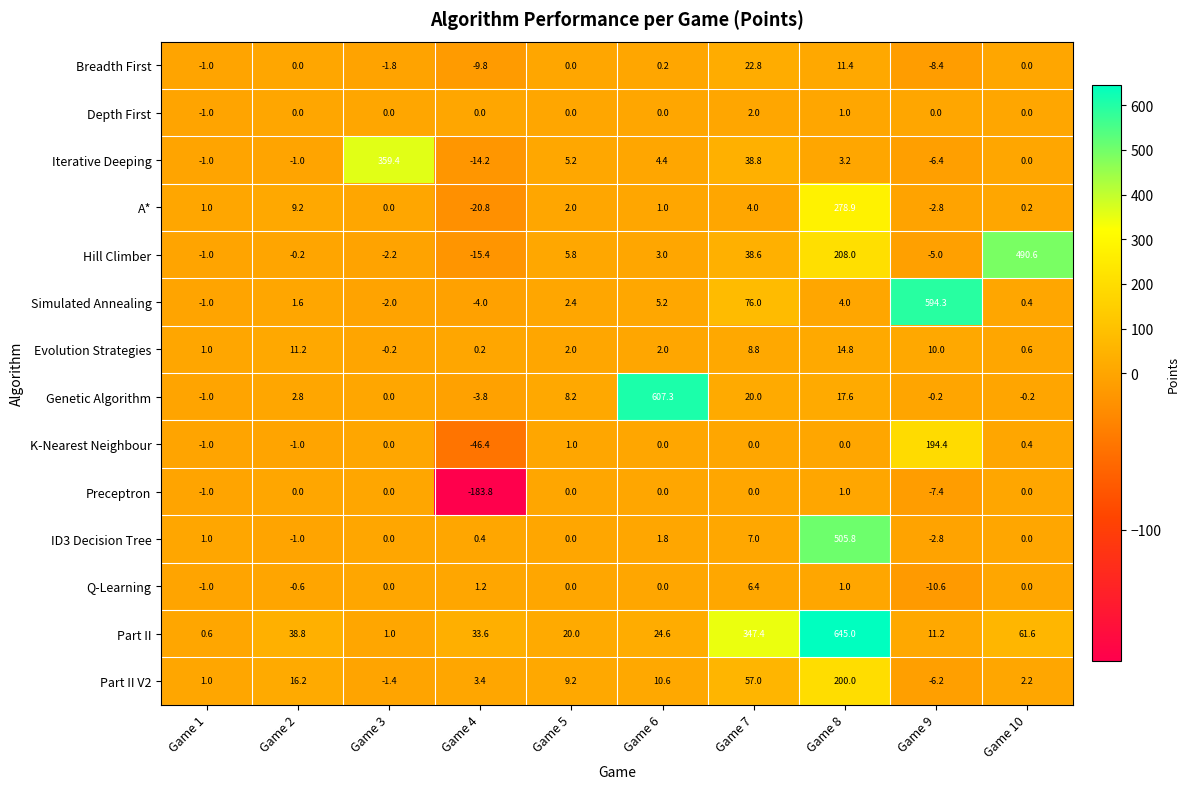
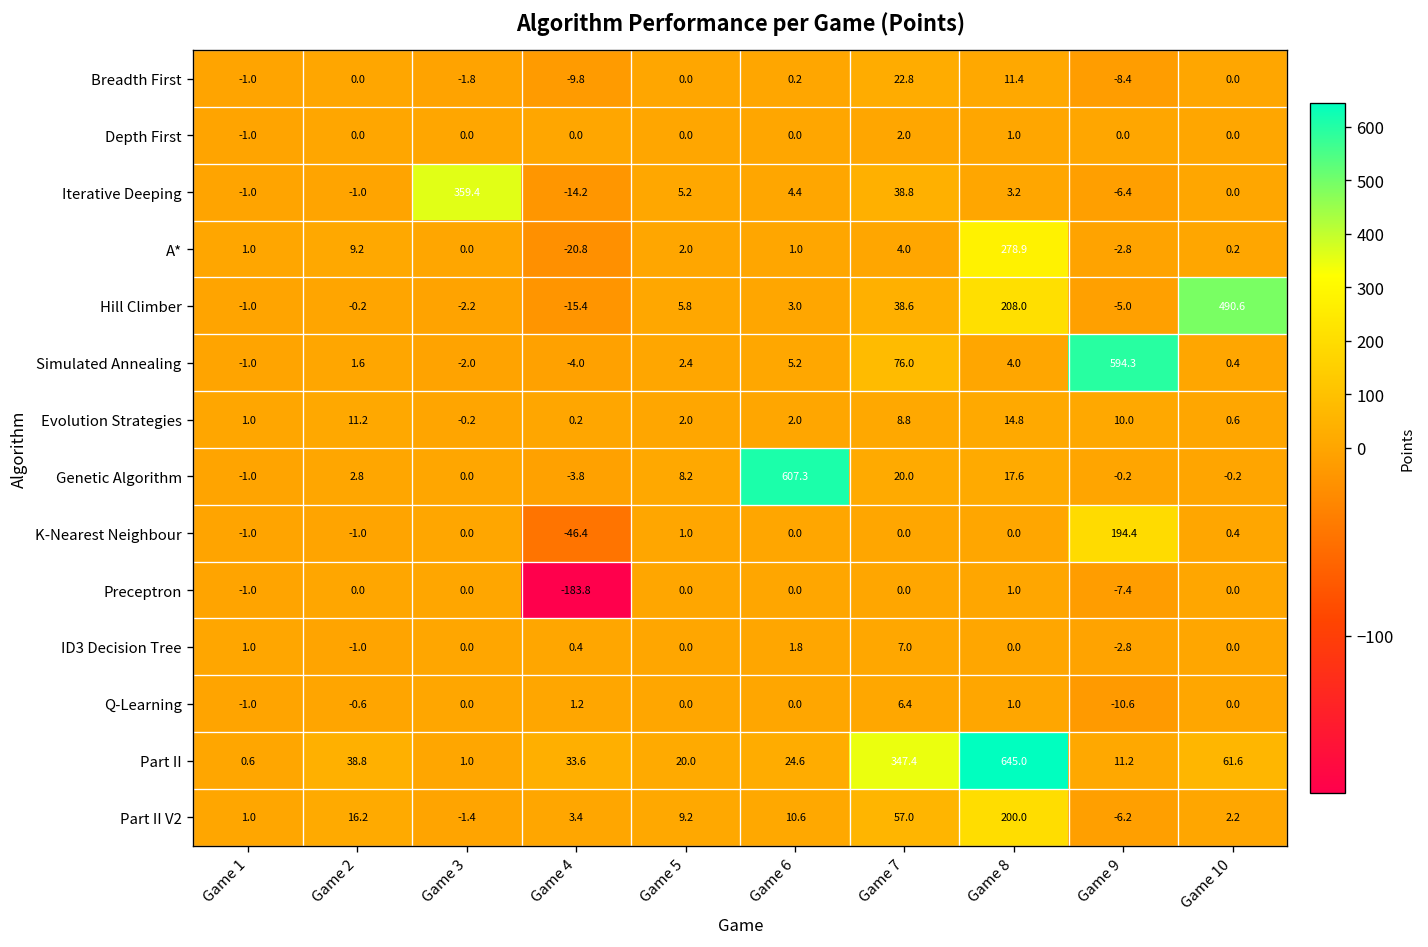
ID3 Decision Tree, Game 8: 505.8 -> 0.0
